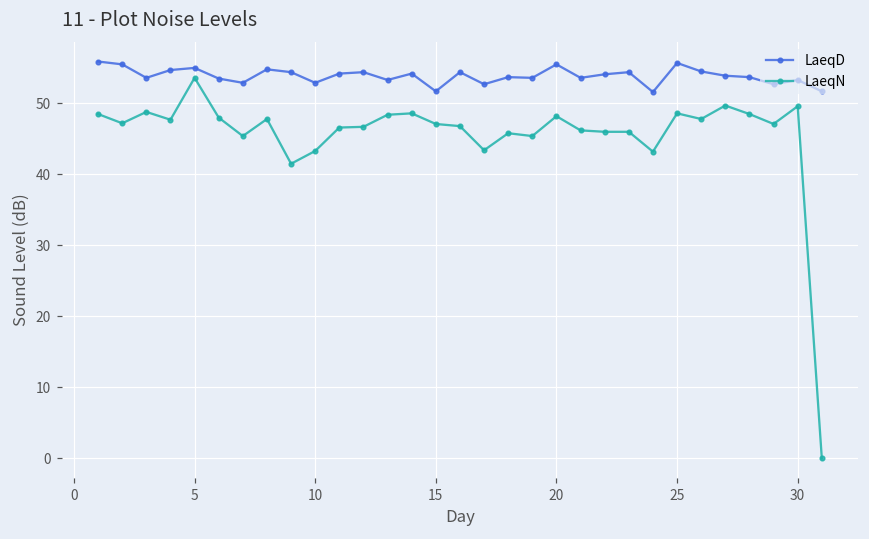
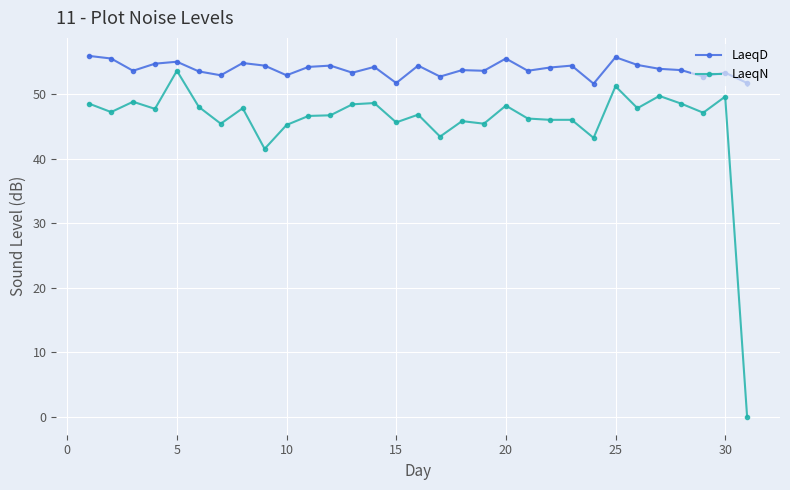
LaeqN, 10: 43 -> 45
LaeqN, 15: 47 -> 46
LaeqN, 25: 49 -> 51
